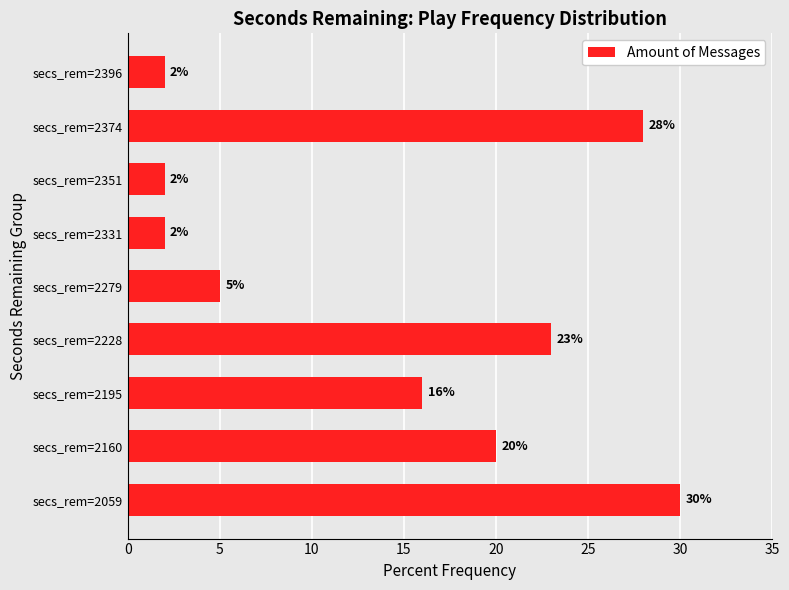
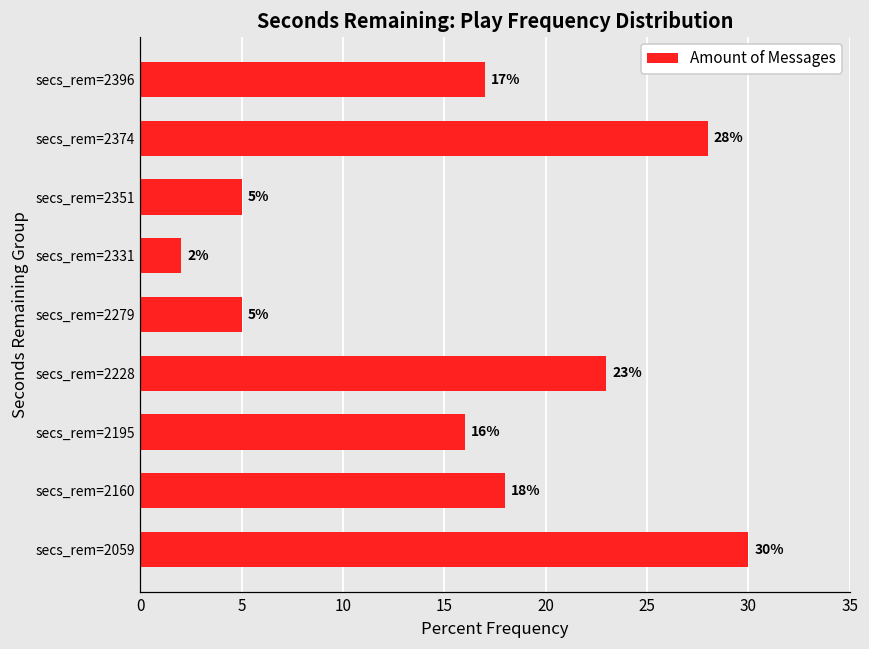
secs_rem=2396: 2% -> 17%
secs_rem=2351: 2% -> 5%
secs_rem=2160: 20% -> 18%
